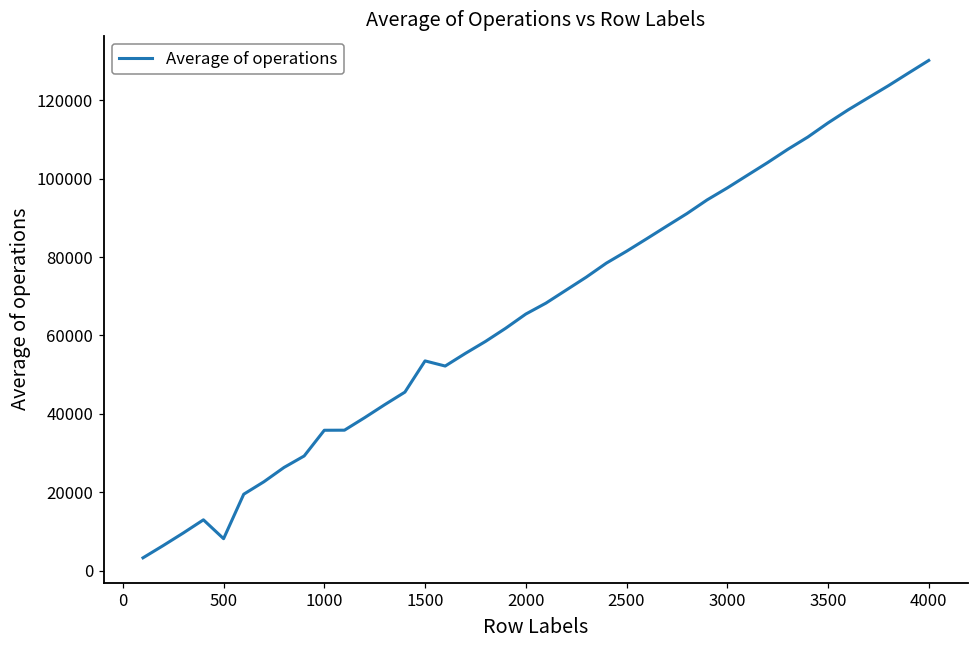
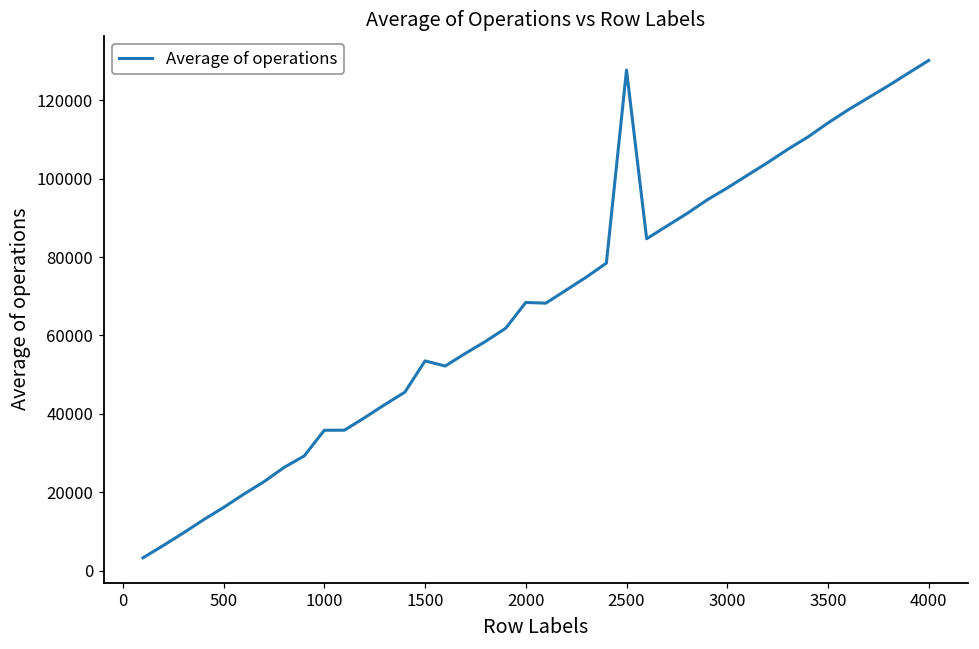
500: 8000 -> 16000
2000: 65000 -> 68000
2500: 81000 -> 128000
